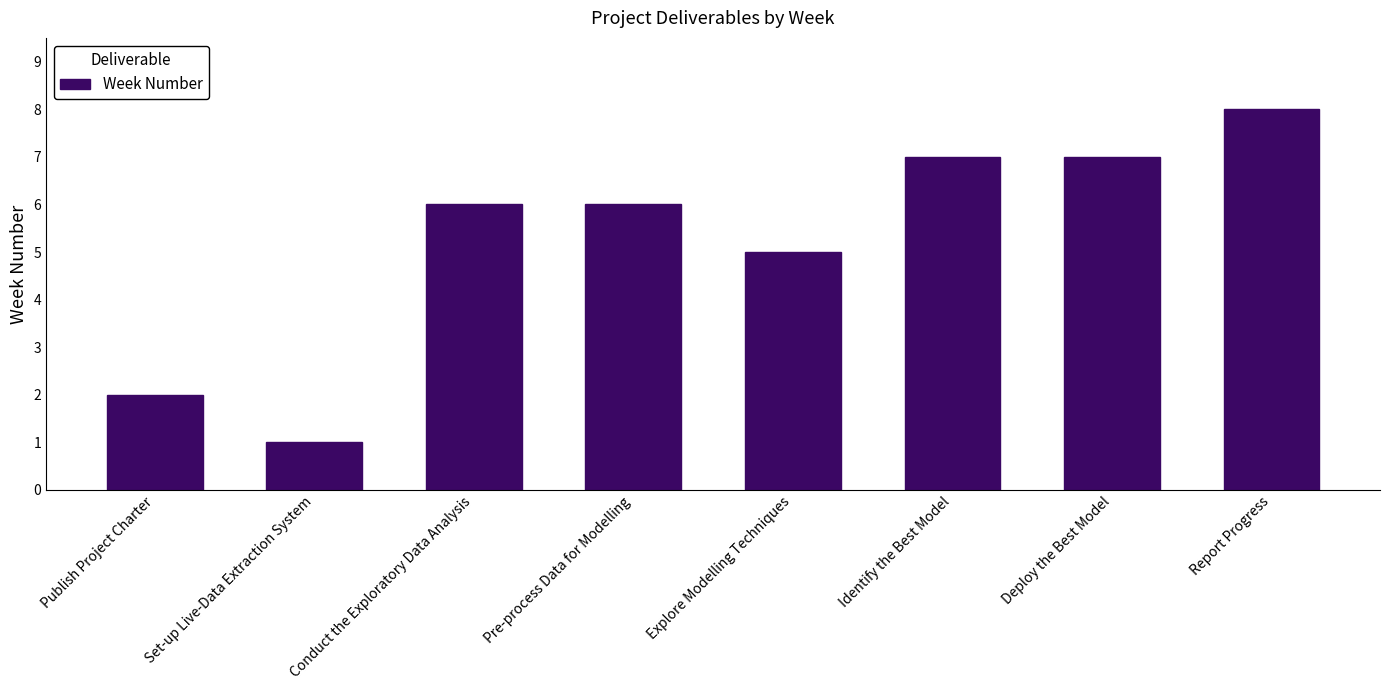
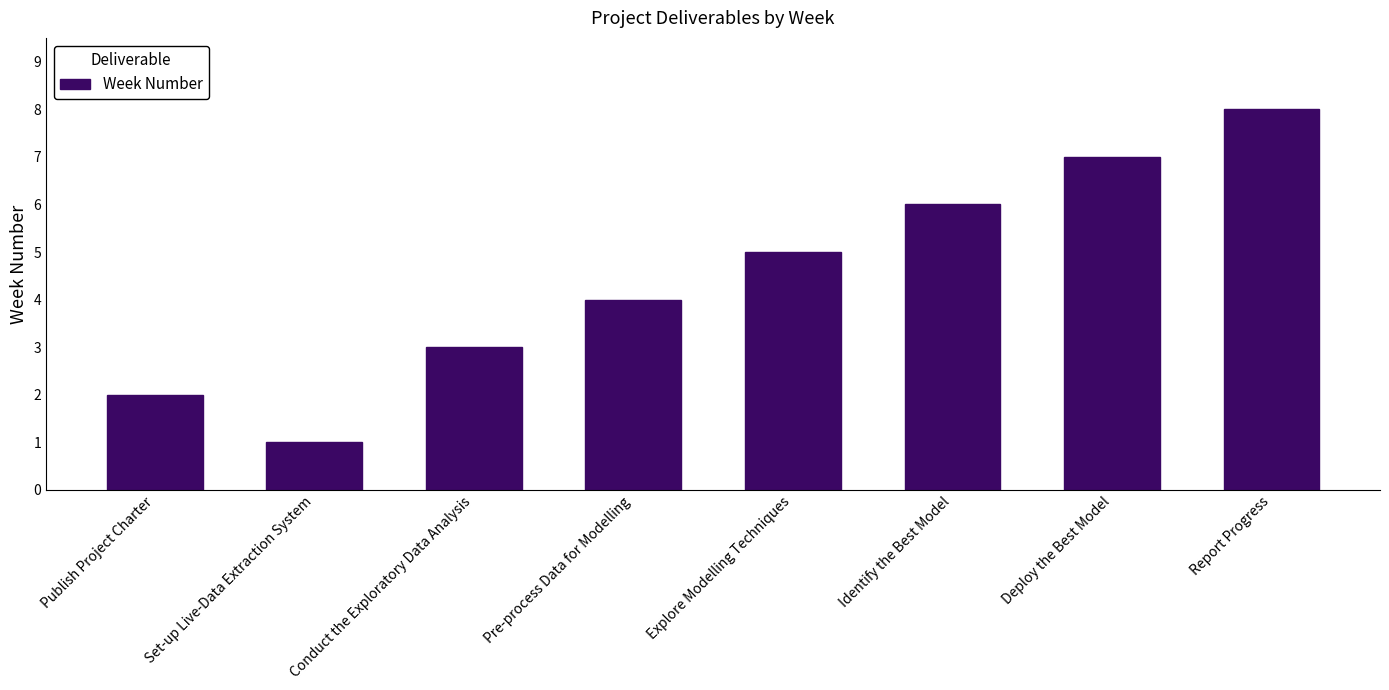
Conduct the Exploratory Data Analysis: 6 -> 3
Pre-process Data for Modelling: 6 -> 4
Identify the Best Model: 7 -> 6
